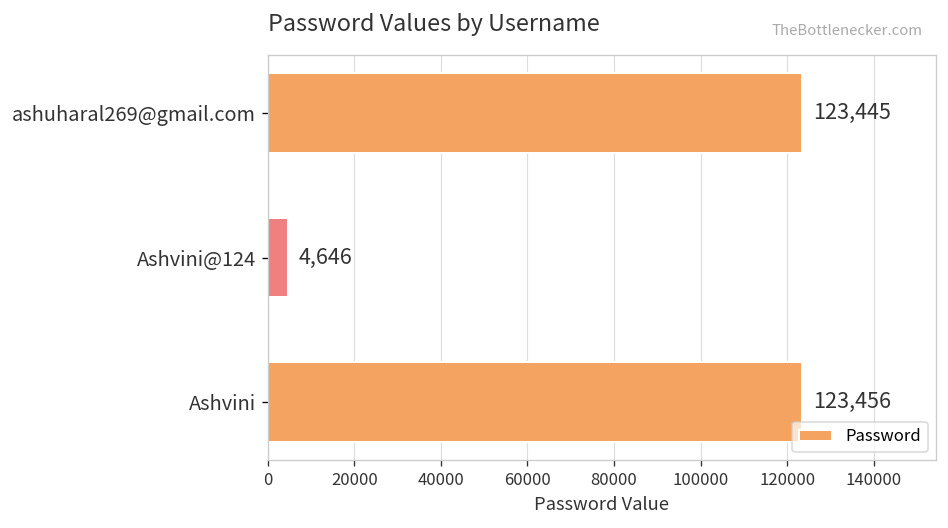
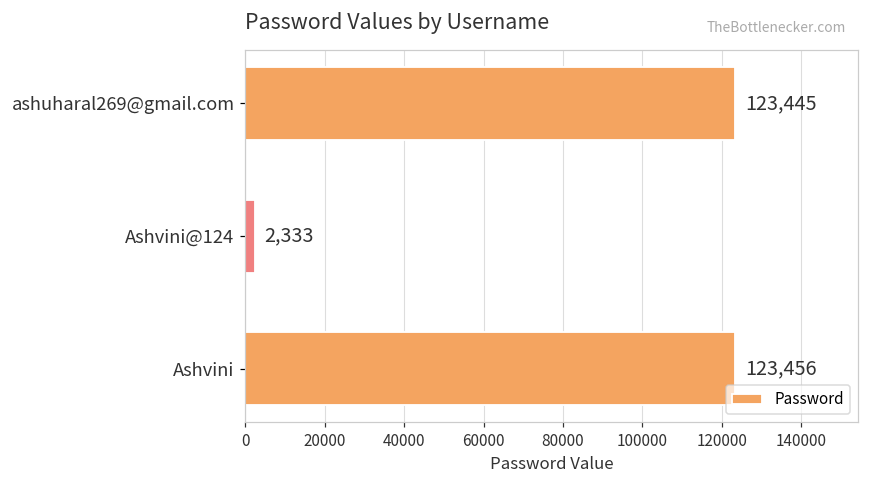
Ashvini@124: 4,646 -> 2,333
